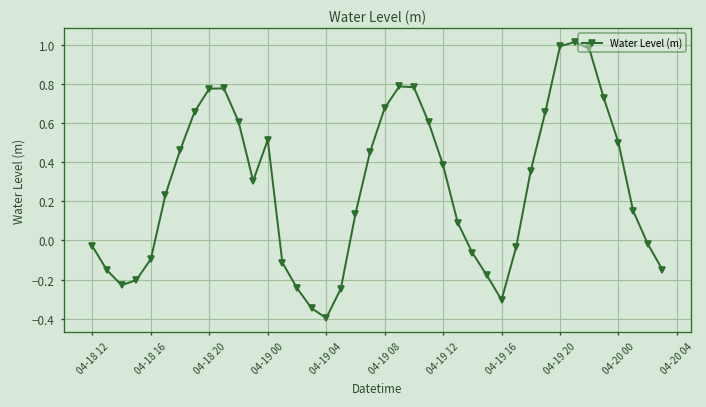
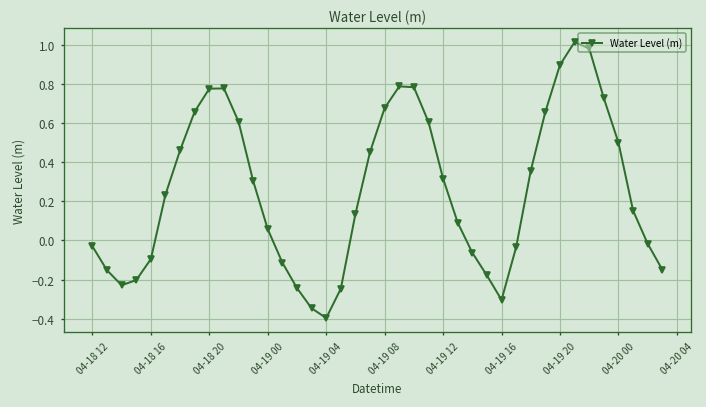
04-19 00: 0.51 -> 0.06
04-19 12: 0.38 -> 0.32
04-19 20: 0.99 -> 0.90
